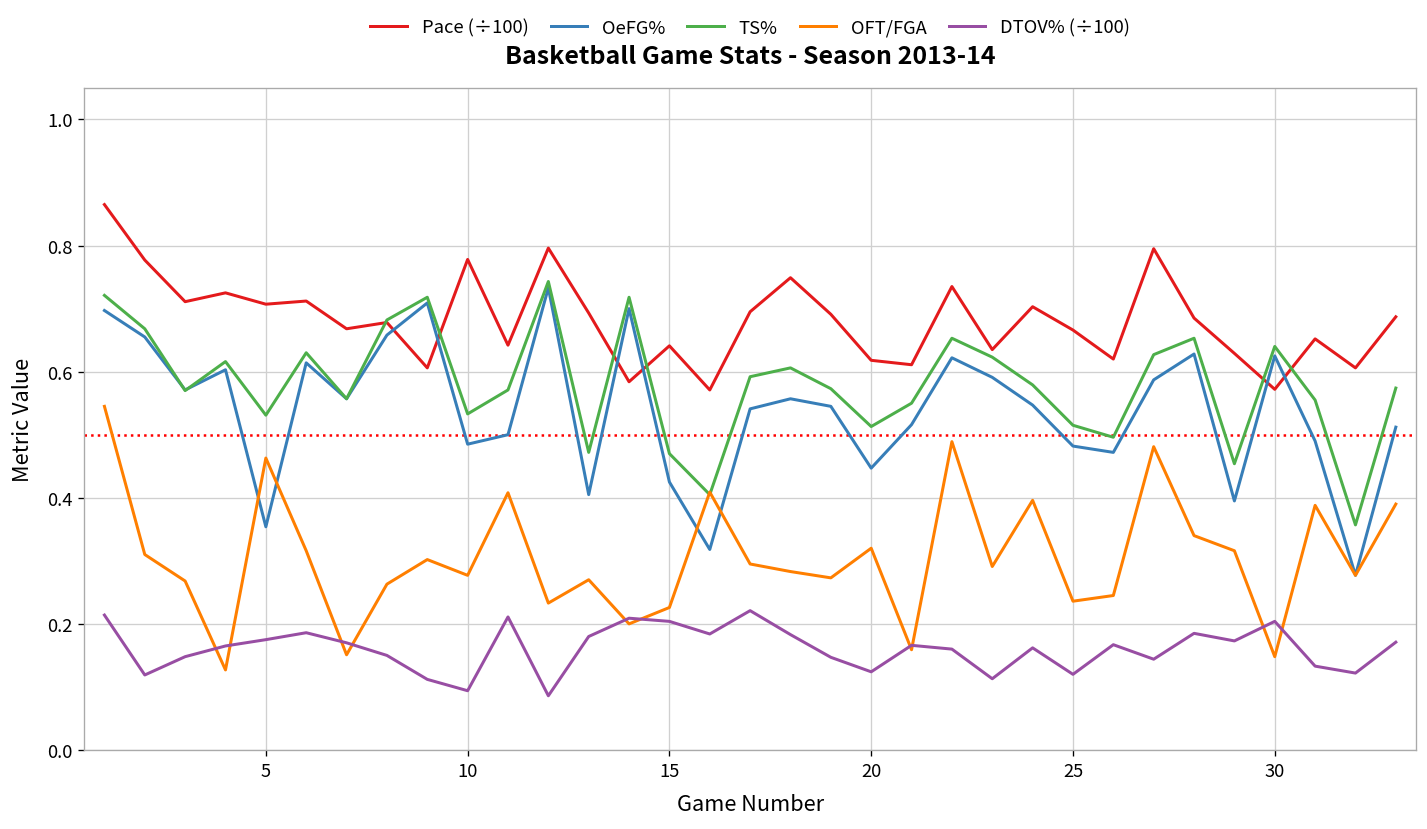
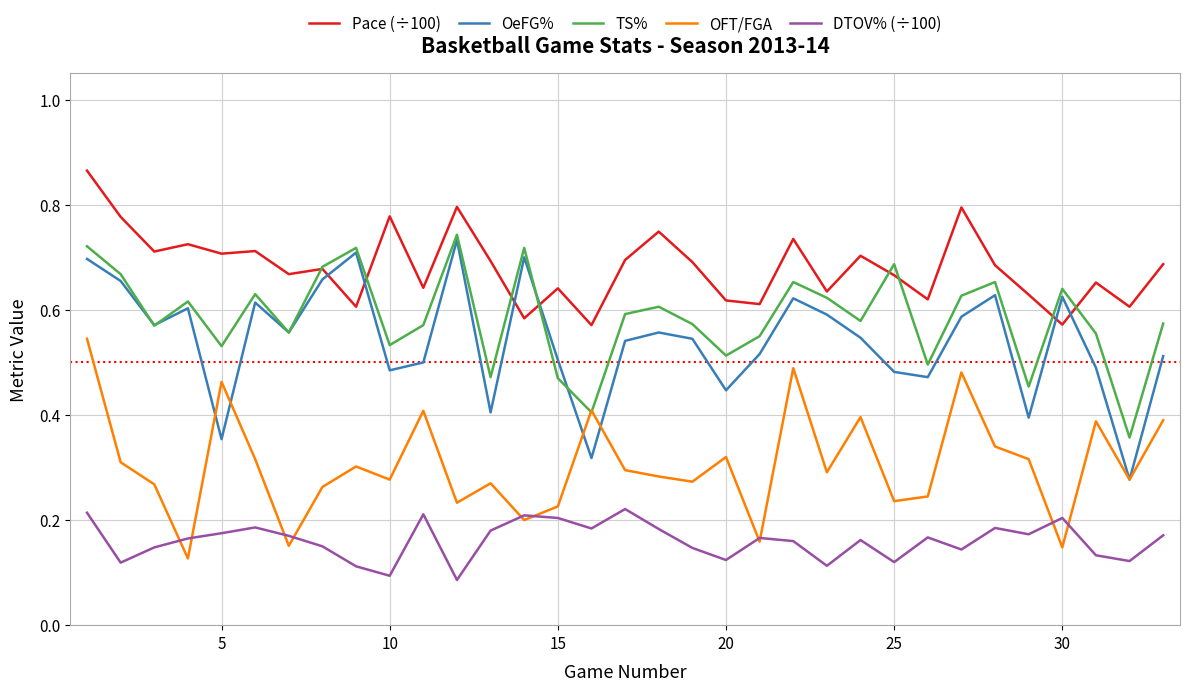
OeFG%, 15: 0.43 -> 0.51
TS%, 25: 0.52 -> 0.69
